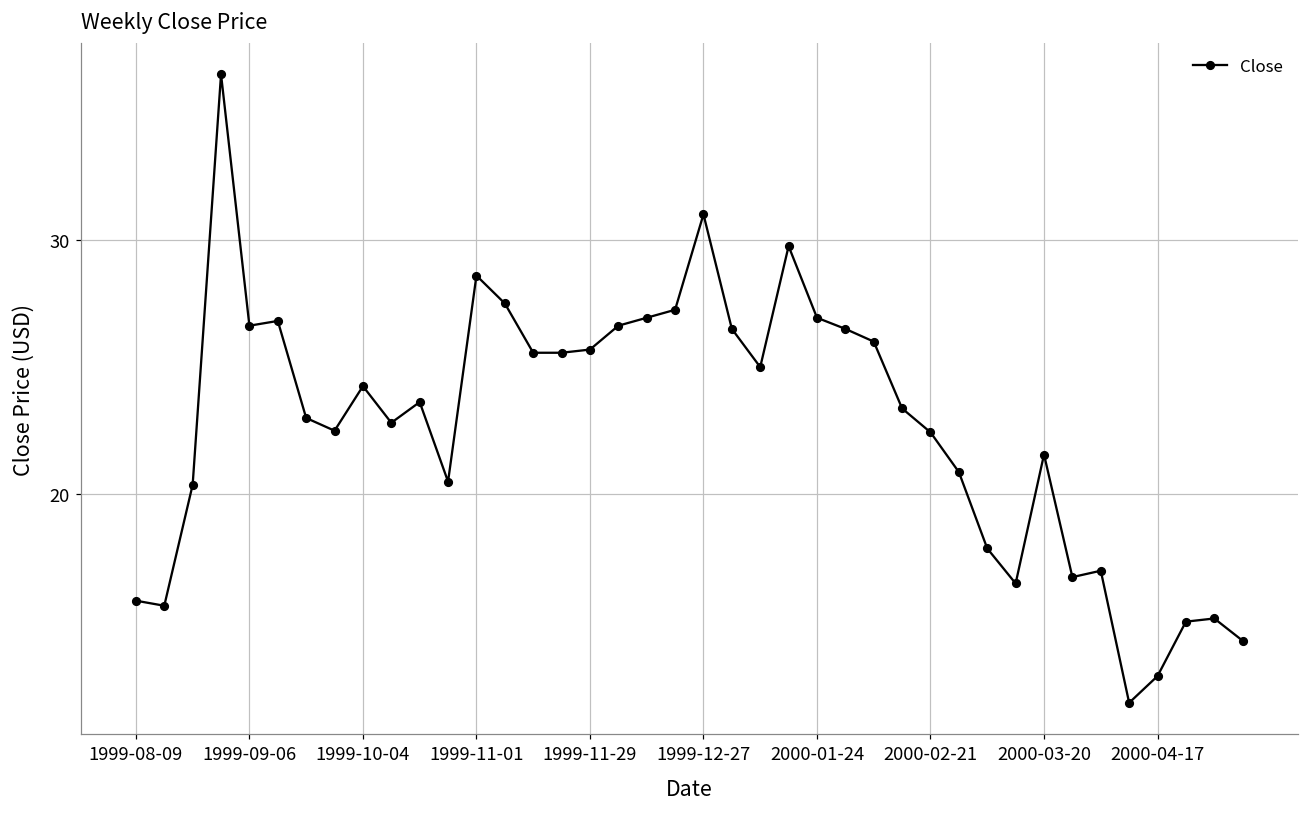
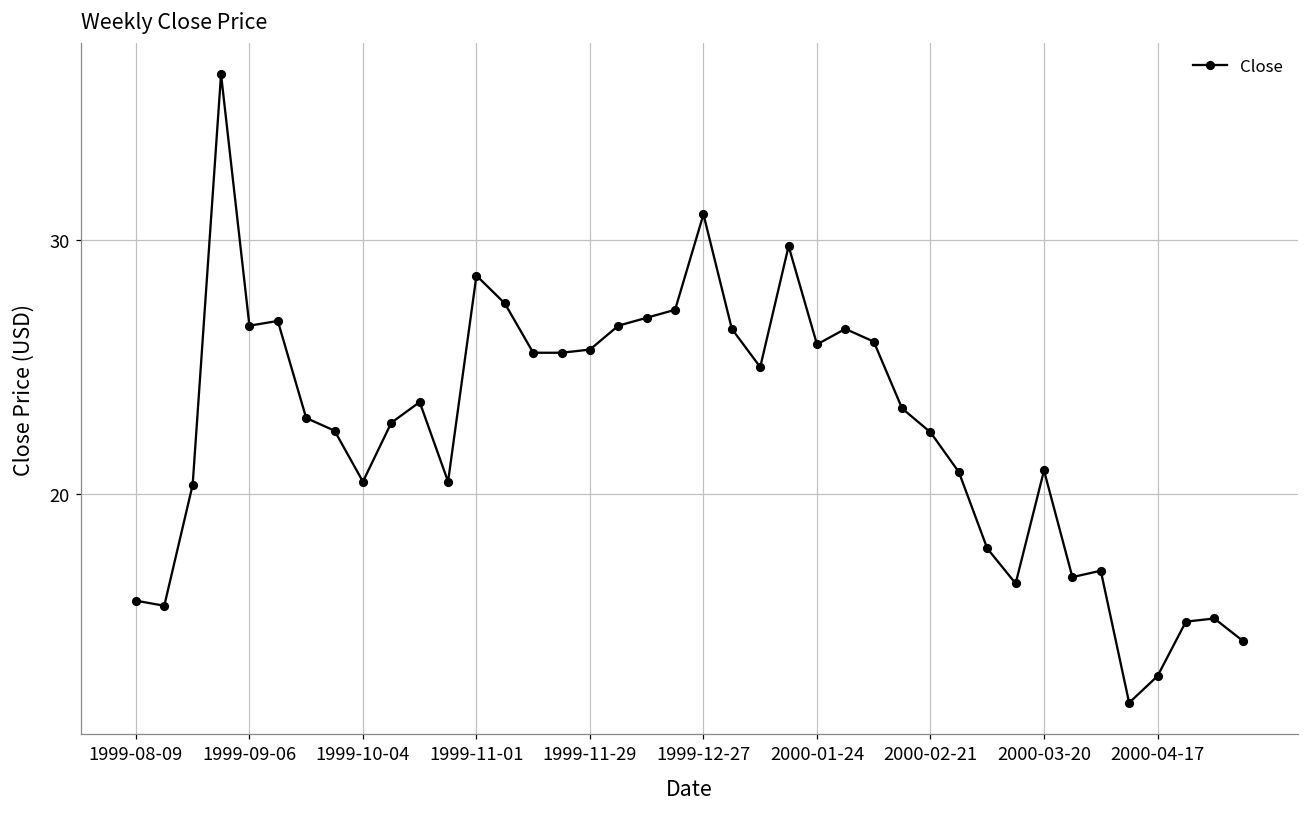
1999-10-04: 24.3 -> 20.5
2000-01-24: 26.9 -> 25.9
2000-03-20: 21.6 -> 20.9
